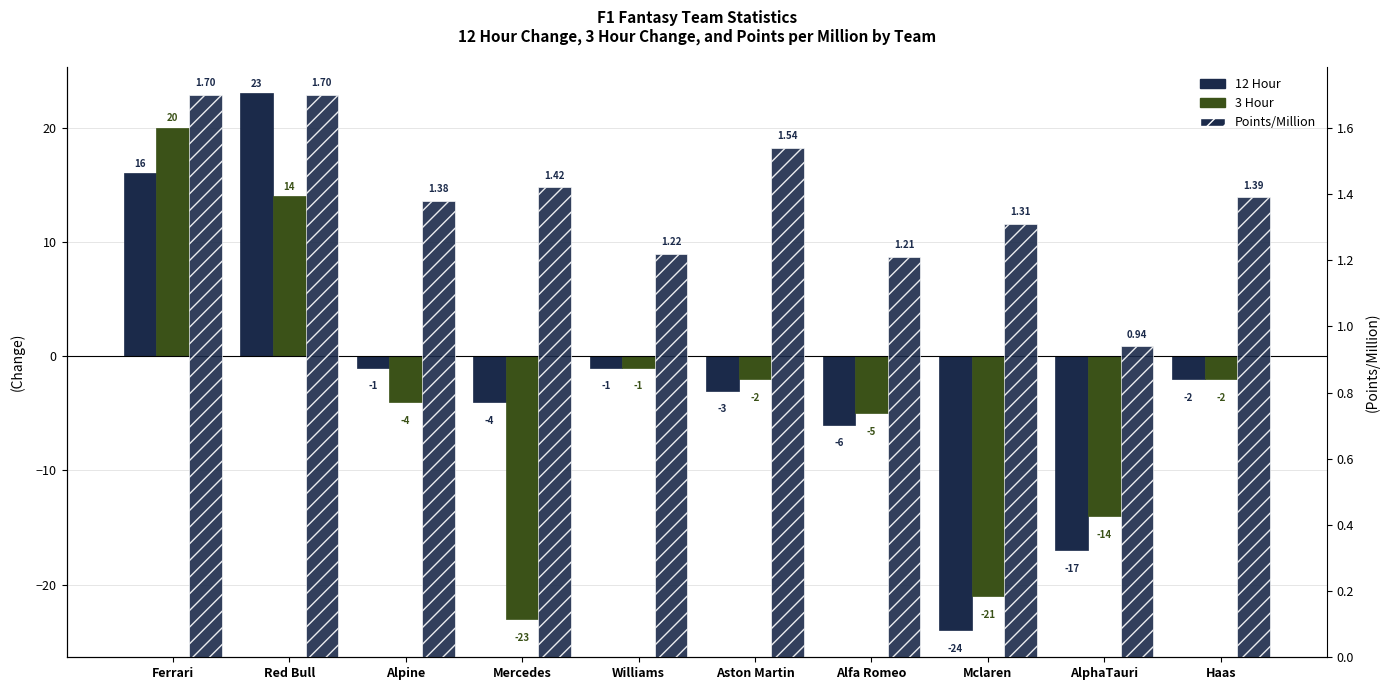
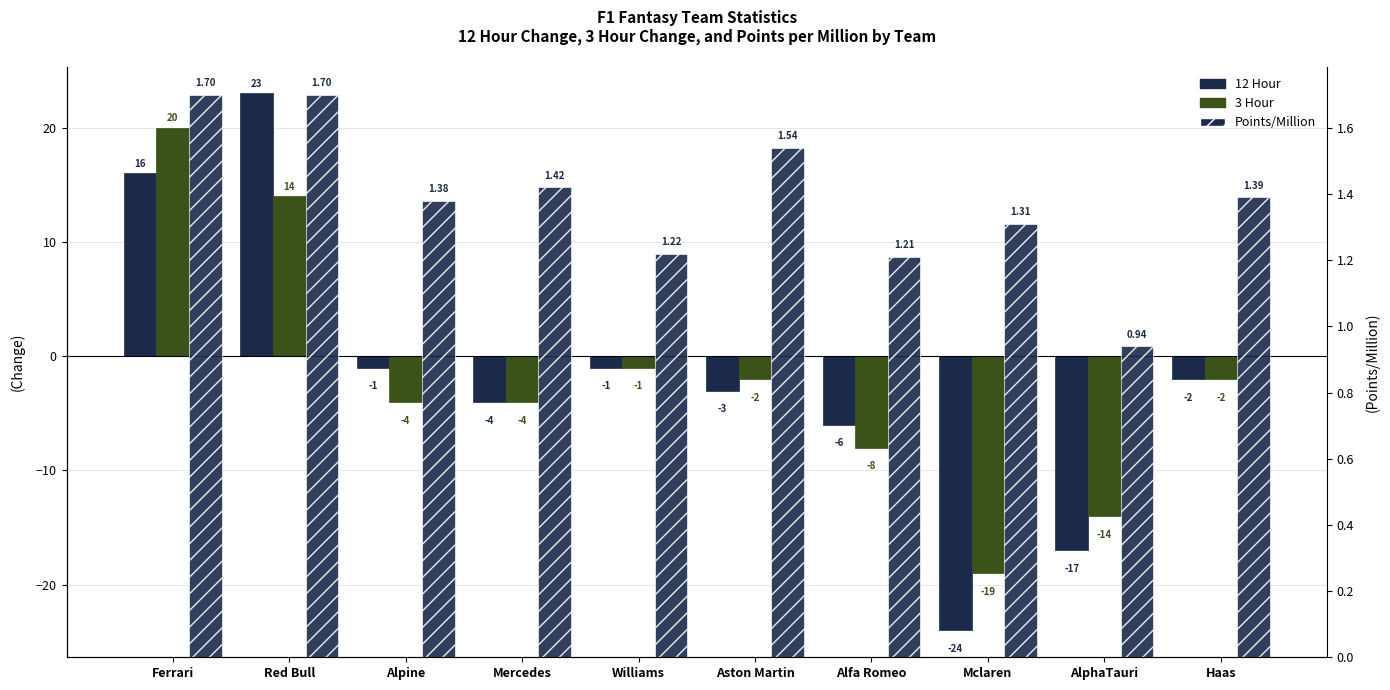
3 Hour, Mercedes: -23 -> -4
3 Hour, Alfa Romeo: -5 -> -8
3 Hour, Mclaren: -21 -> -19
